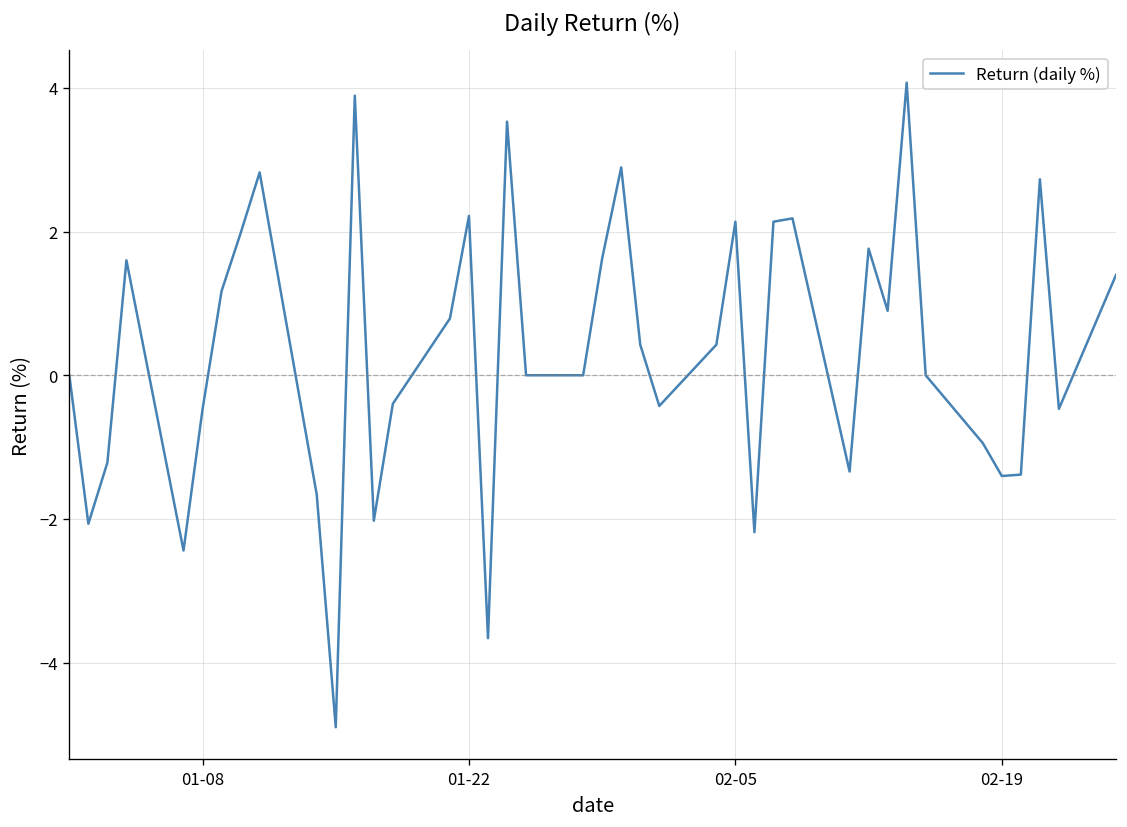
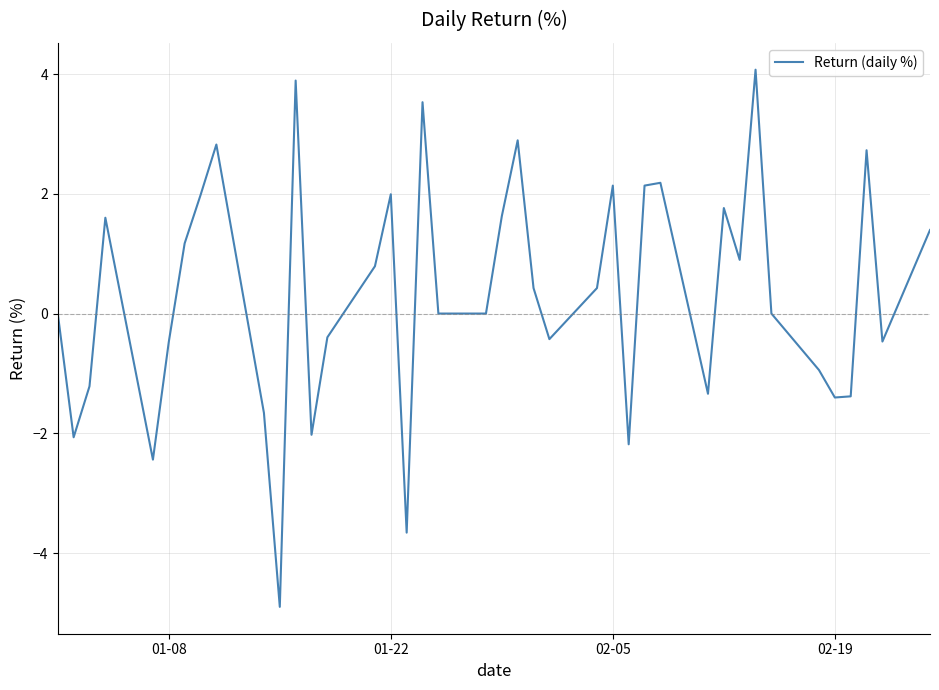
01-22: 2.2 -> 2.0
